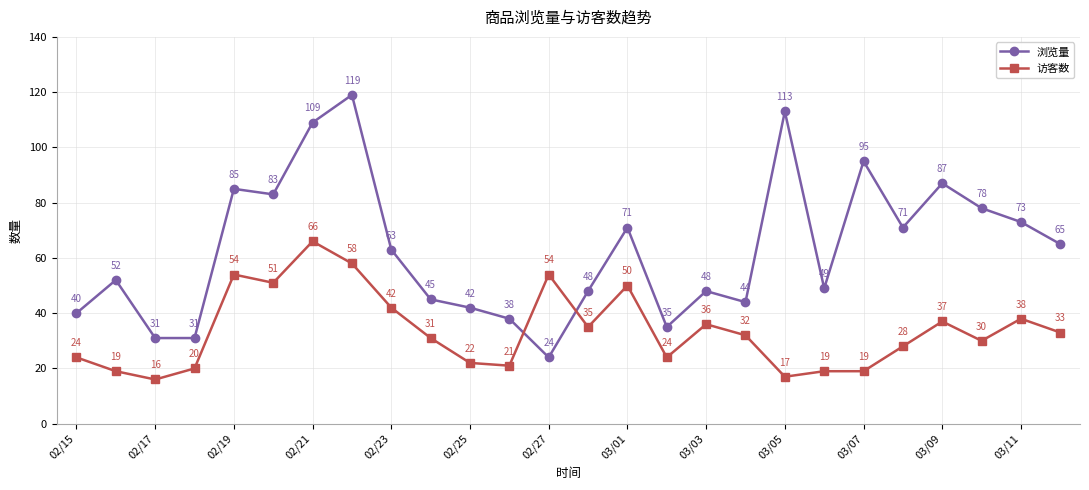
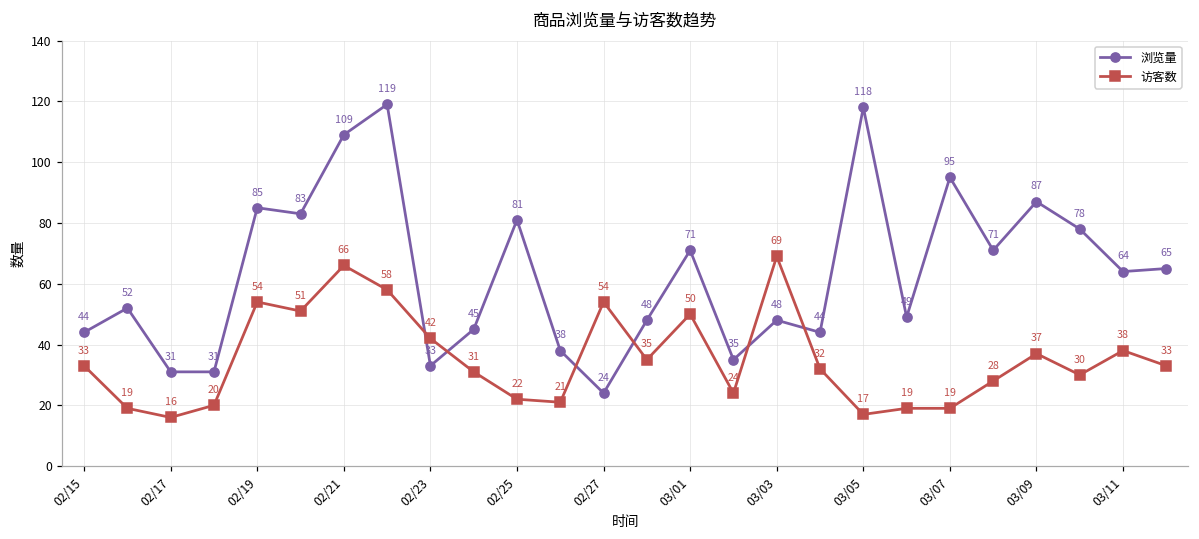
浏览量, 02/15: 40 -> 44
访客数, 02/15: 24 -> 33
浏览量, 02/23: 63 -> 33
浏览量, 02/25: 42 -> 81
访客数, 03/03: 36 -> 69
浏览量, 03/05: 113 -> 118
浏览量, 03/11: 73 -> 64
